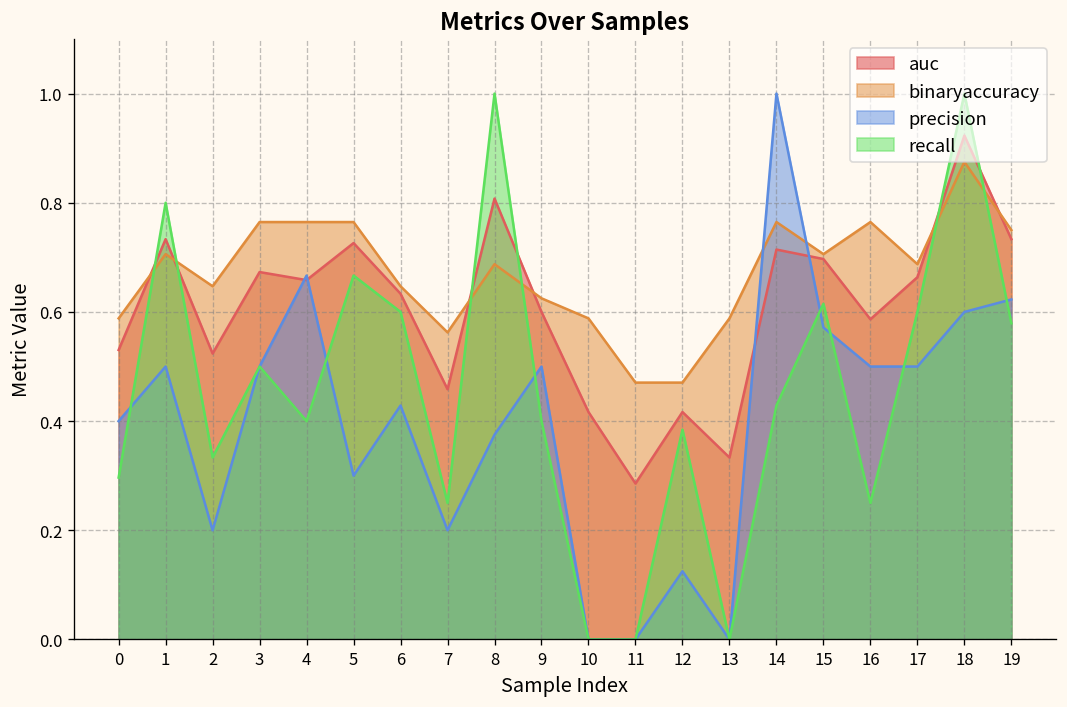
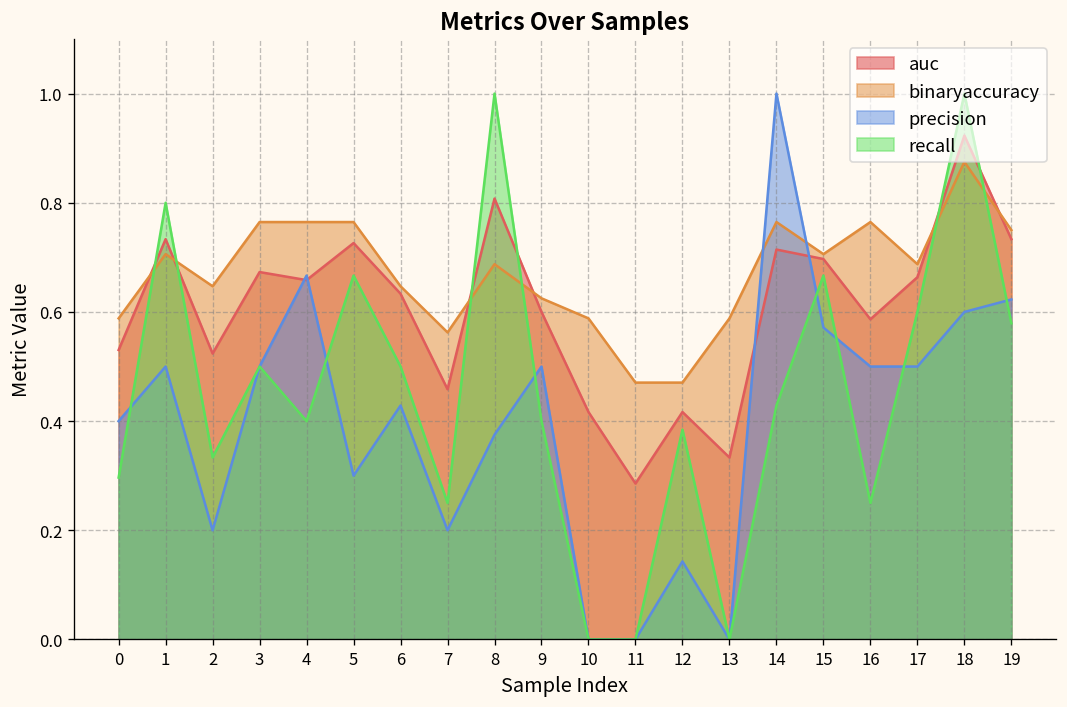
recall, 6: 0.6 -> 0.5
precision, 12: 0.13 -> 0.14
recall, 15: 0.61 -> 0.67
